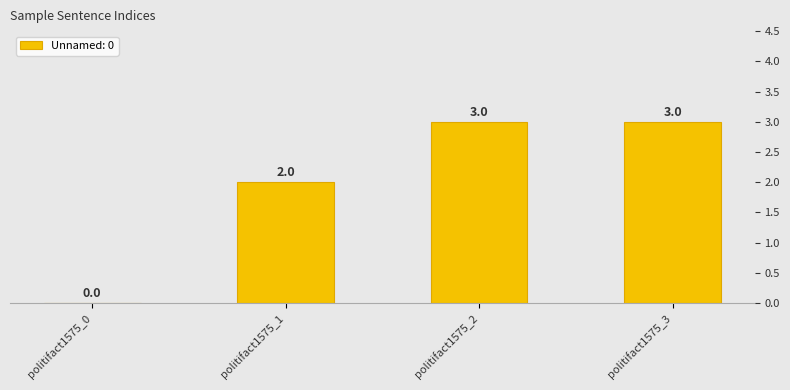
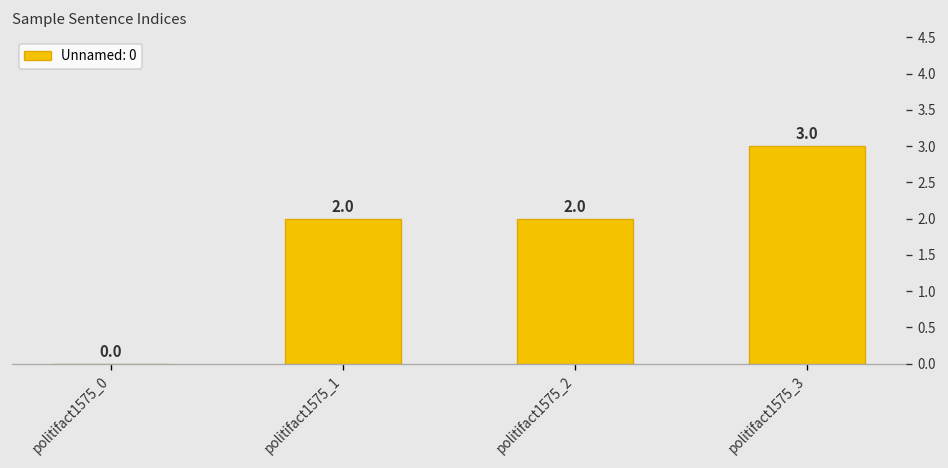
politifact1575_2: 3.0 -> 2.0
